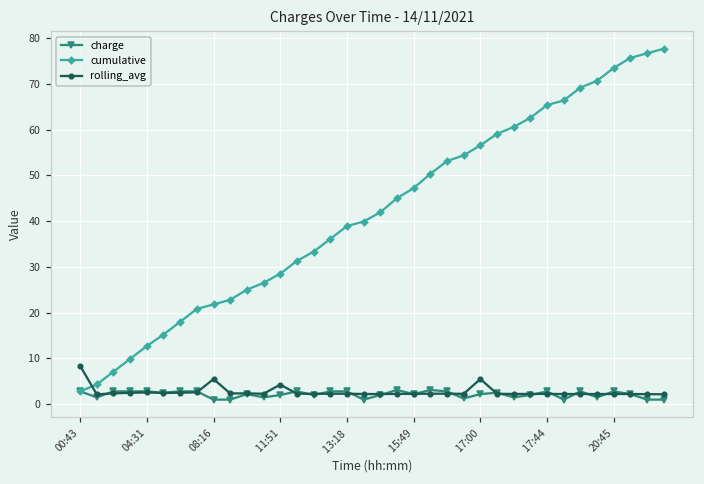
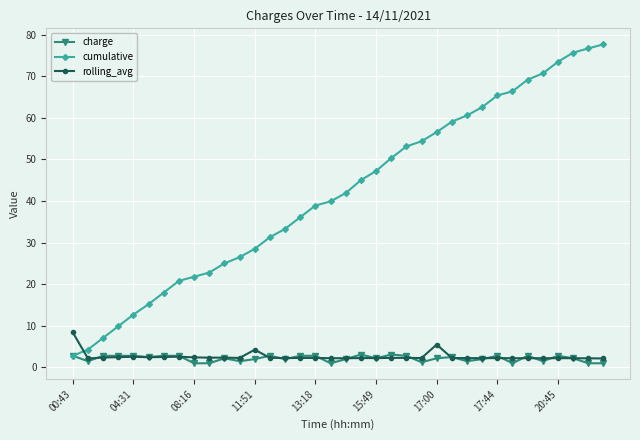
rolling_avg, 08:16: 5 -> 2
